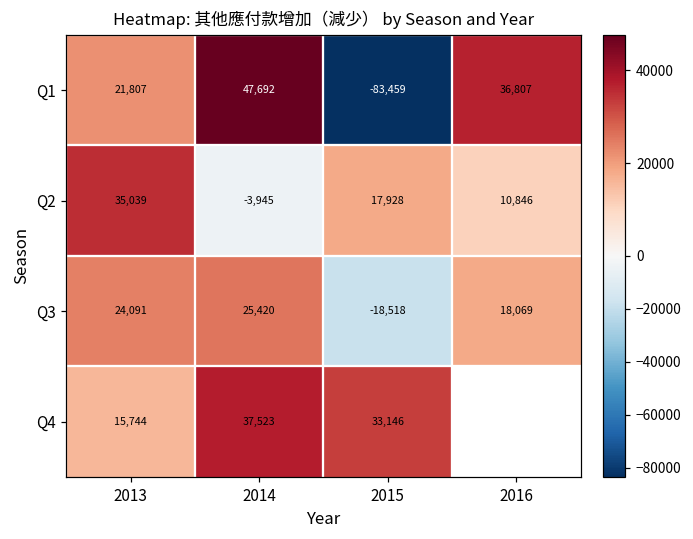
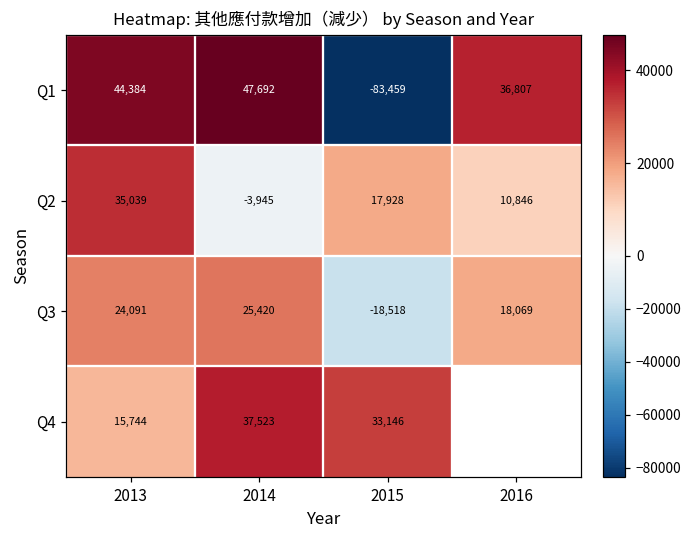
Q1, 2013: 21,807 -> 44,384
